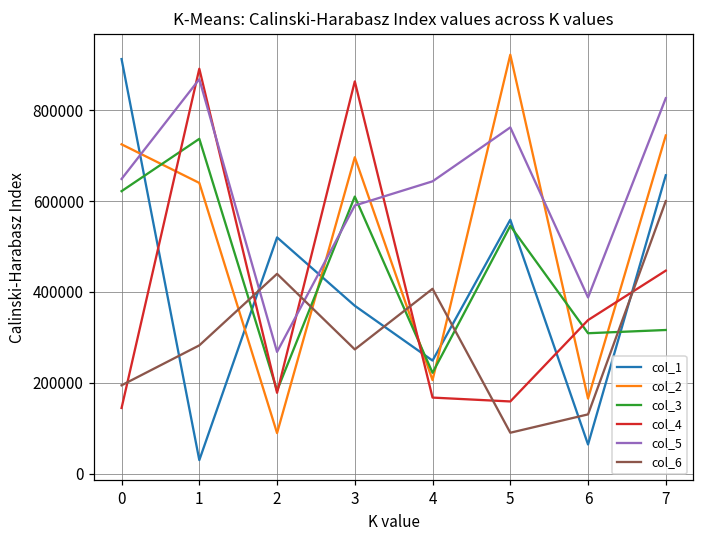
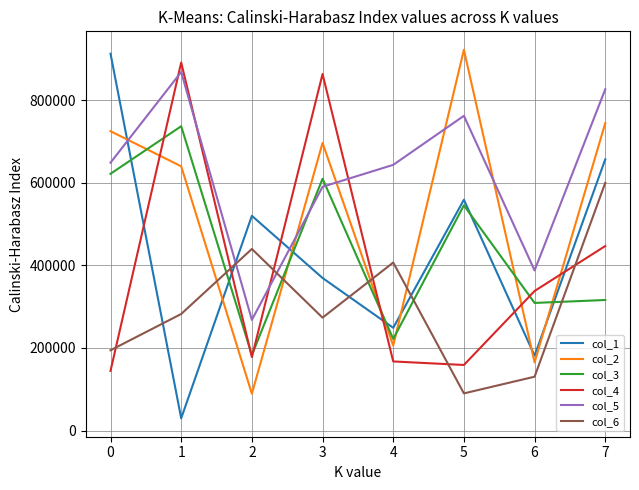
col_1, 6: 60000 -> 180000
